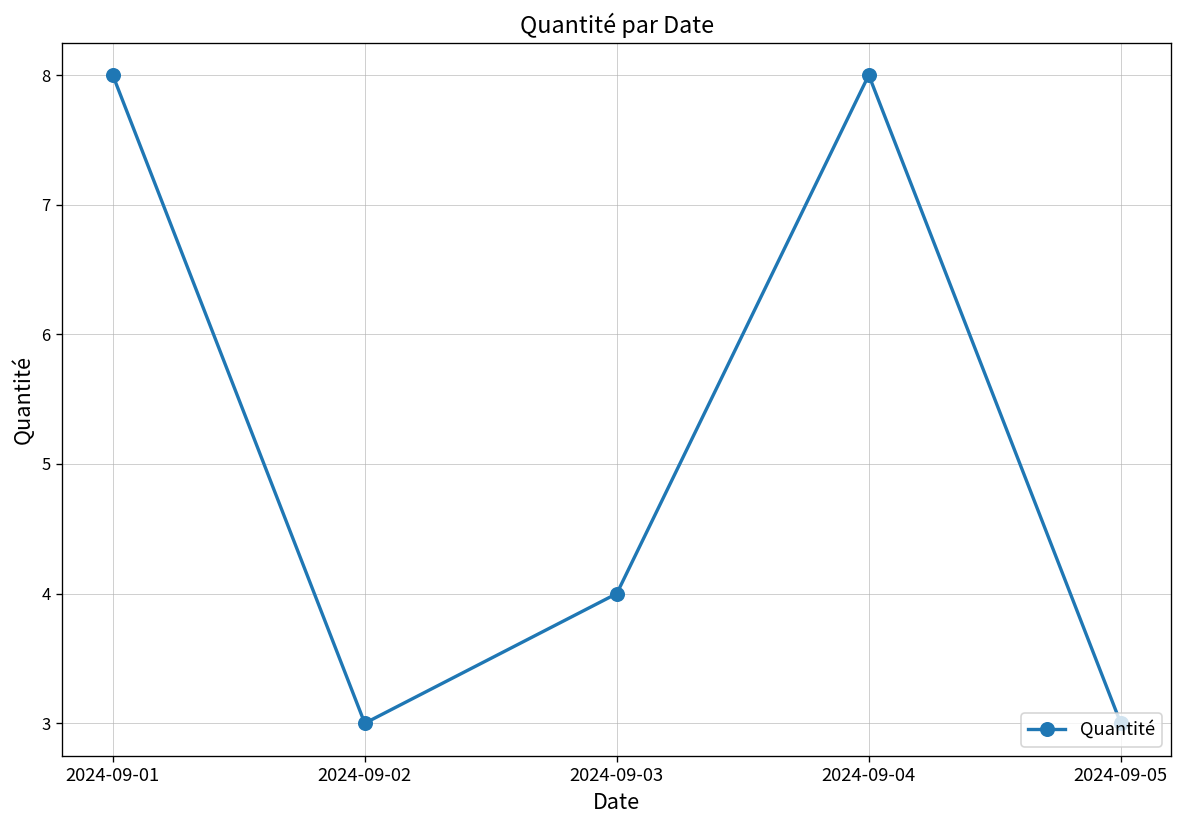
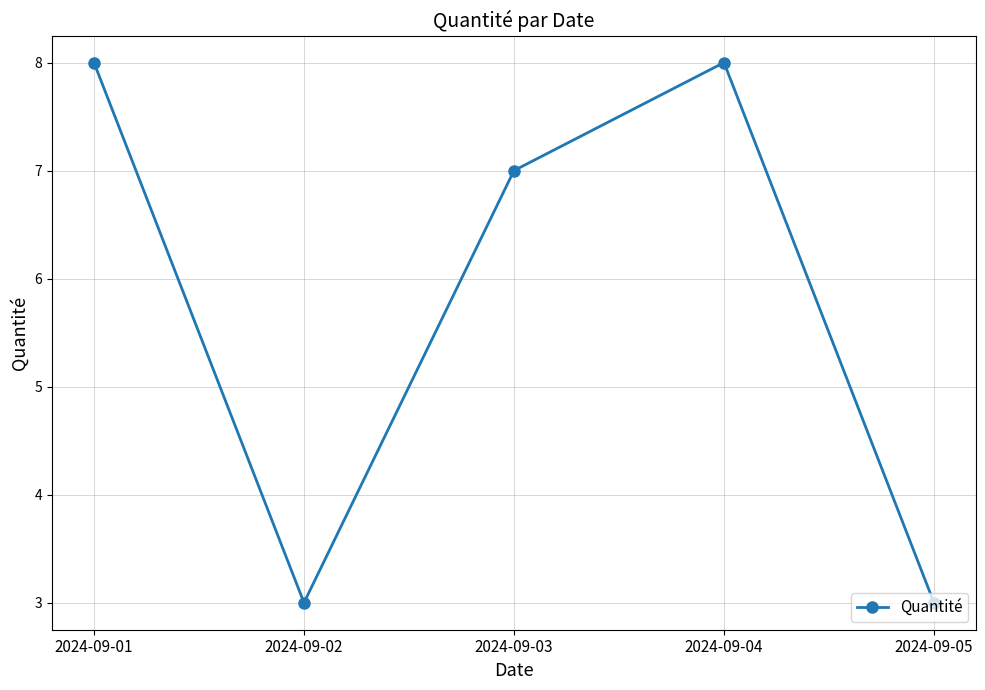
2024-09-03: 4 -> 7
